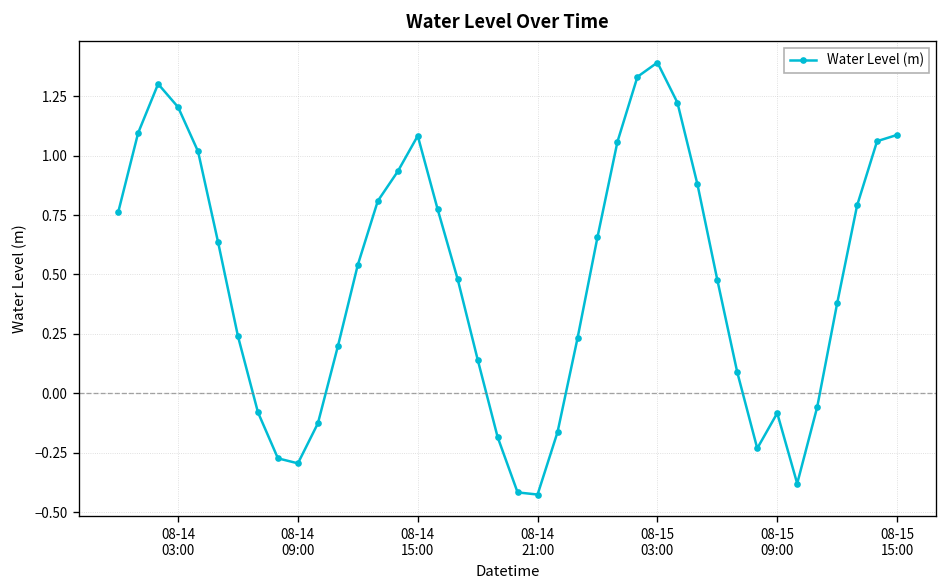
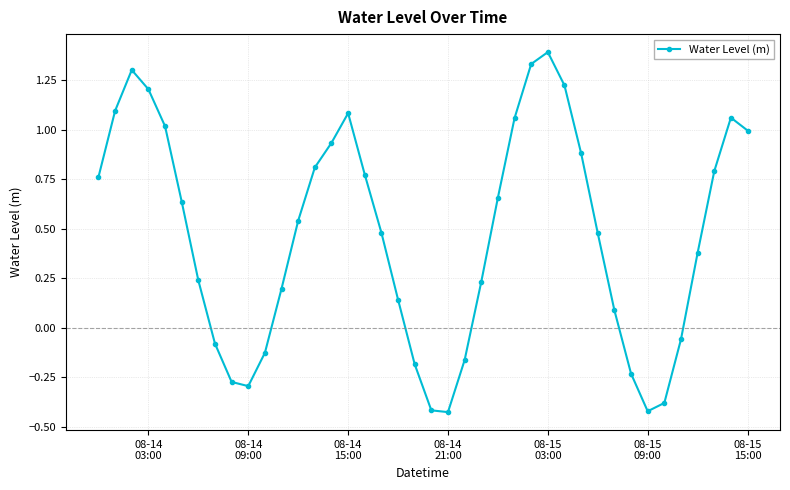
08-15 09:00: -0.08 -> -0.42
08-15 15:00: 1.09 -> 1.00
